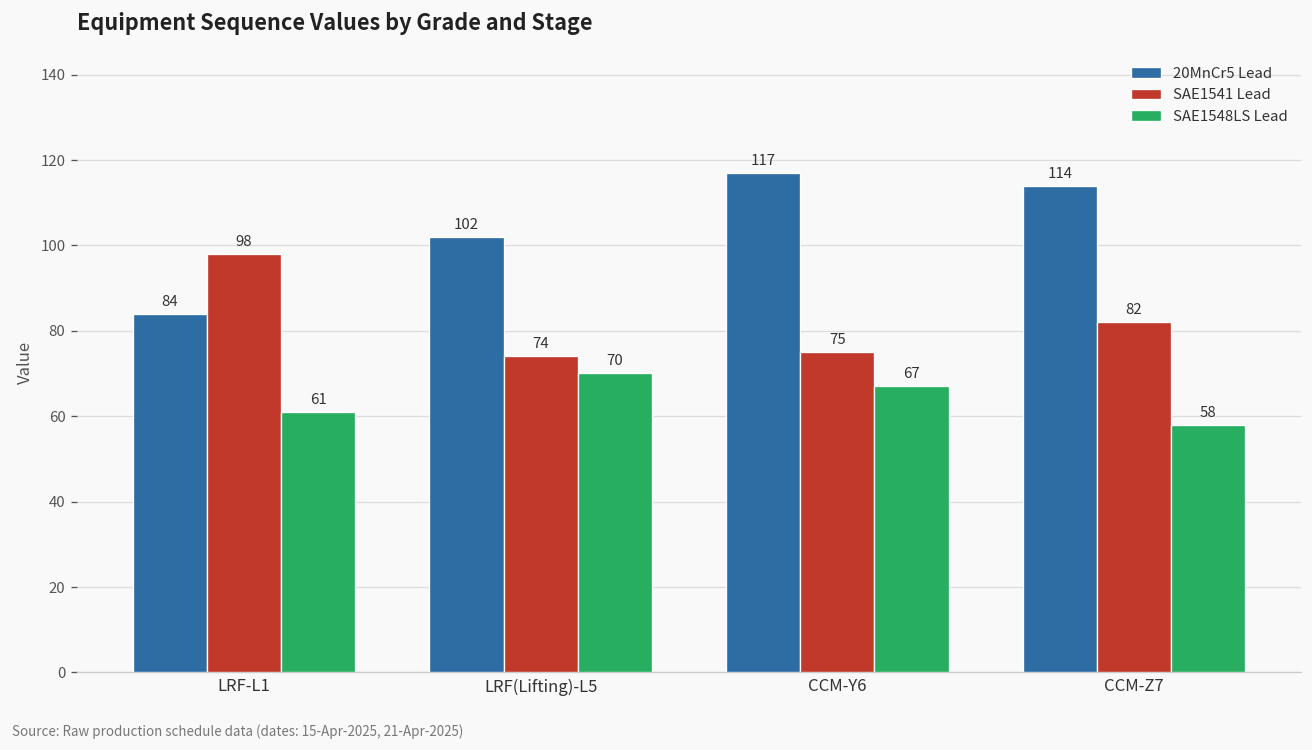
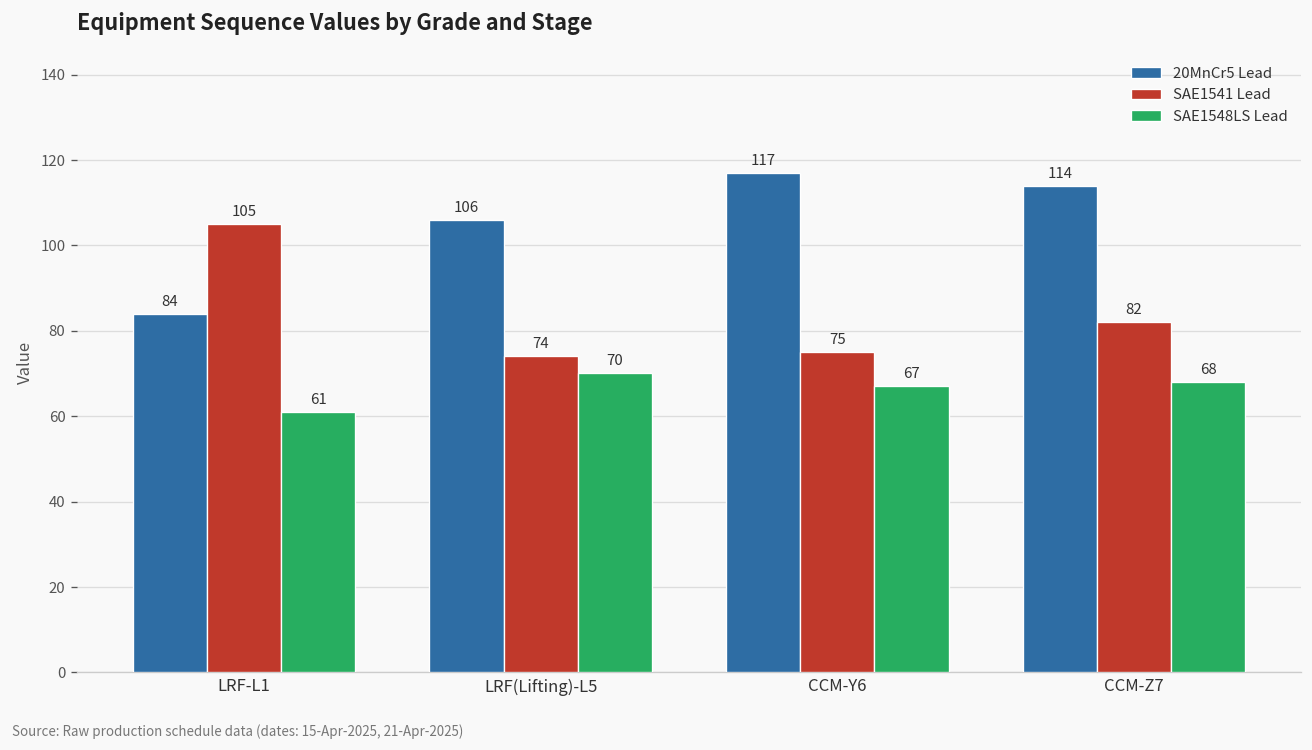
SAE1541 Lead, LRF-L1: 98 -> 105
20MnCr5 Lead, LRF(Lifting)-L5: 102 -> 106
SAE1548LS Lead, CCM-Z7: 58 -> 68
